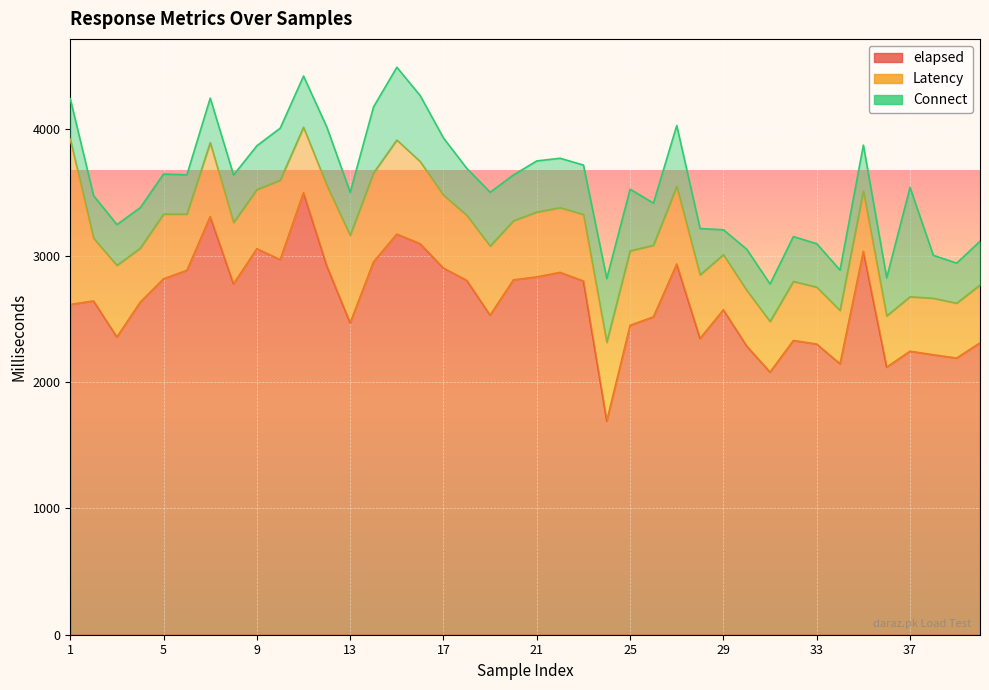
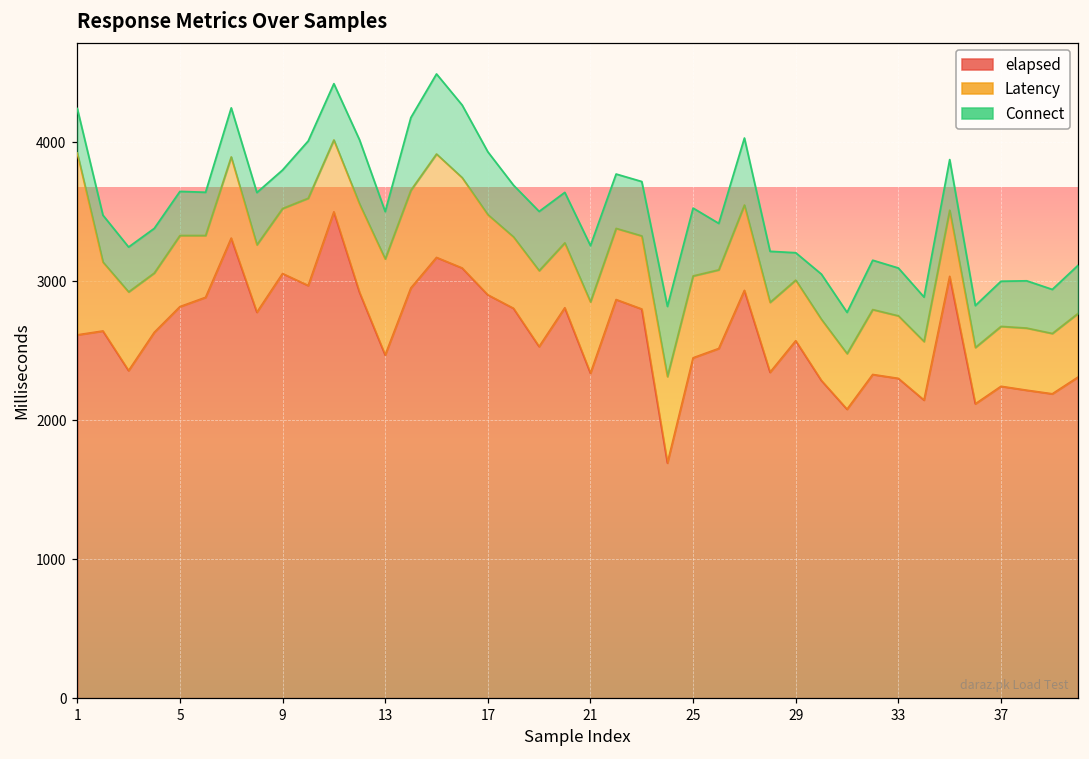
Connect, 9: 350 -> 280
elapsed, 21: 2830 -> 2340
Connect, 37: 870 -> 330
